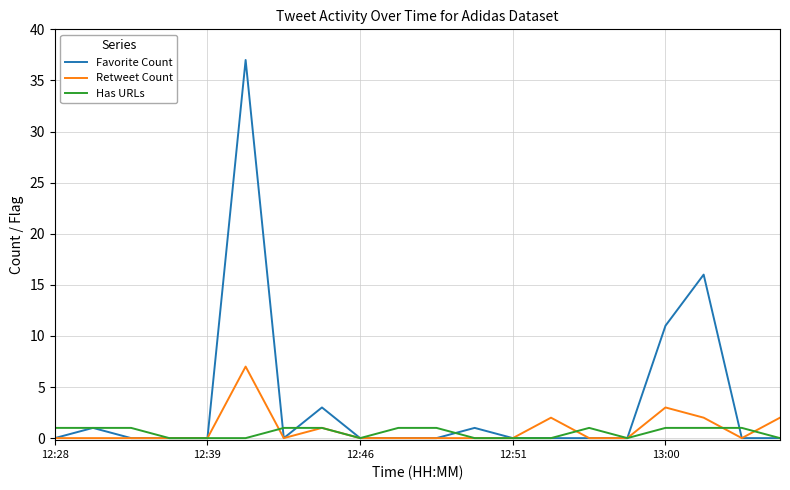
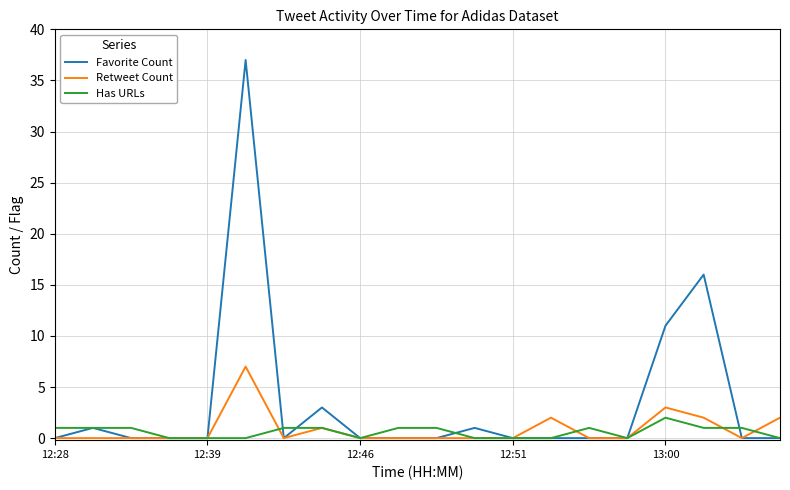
Has URLs, 13:00: 1 -> 2
